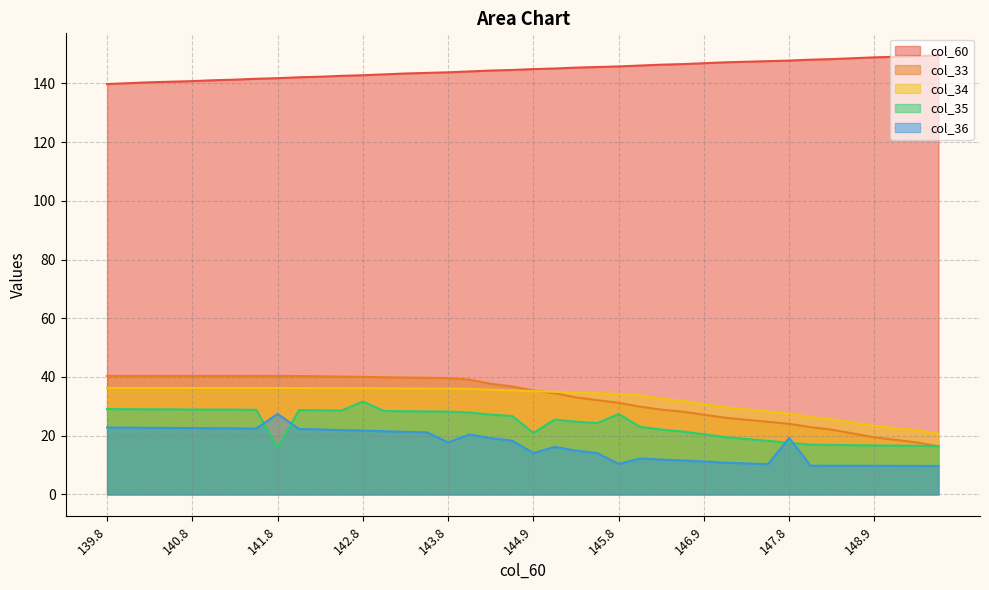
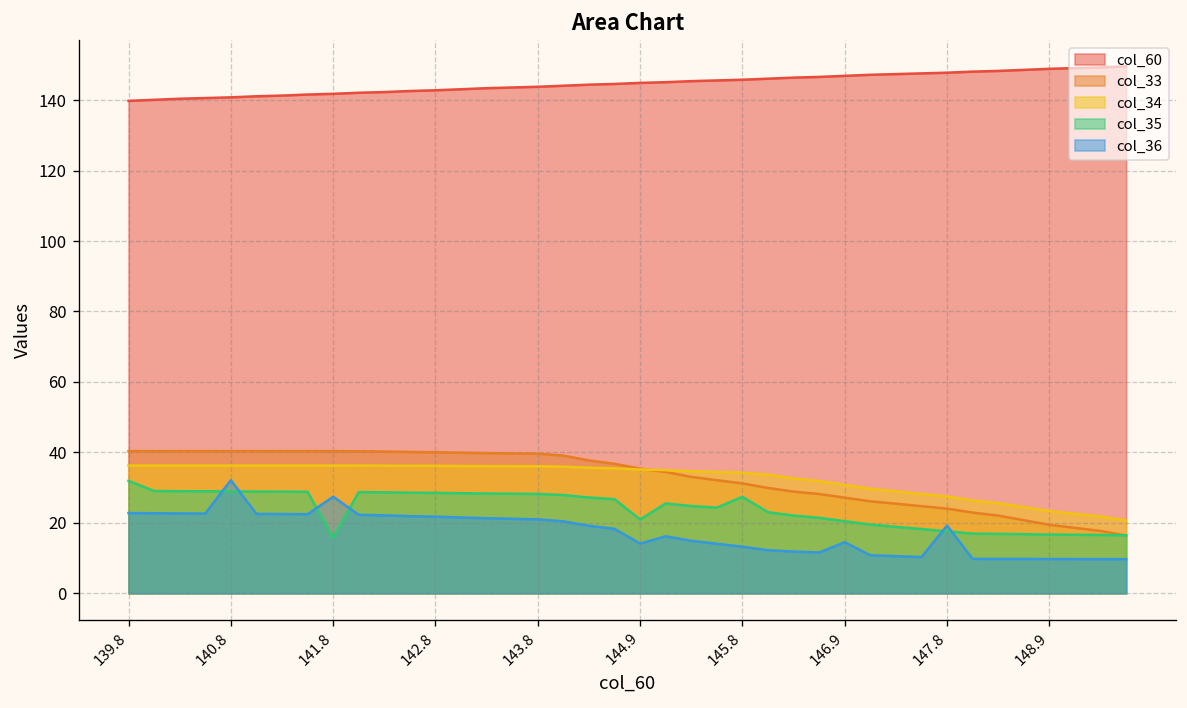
col_35, 139.8: 29 -> 32
col_36, 140.8: 23 -> 32
col_35, 142.8: 32 -> 29
col_36, 143.8: 18 -> 21
col_36, 145.8: 10 -> 13
col_36, 146.9: 11 -> 14
